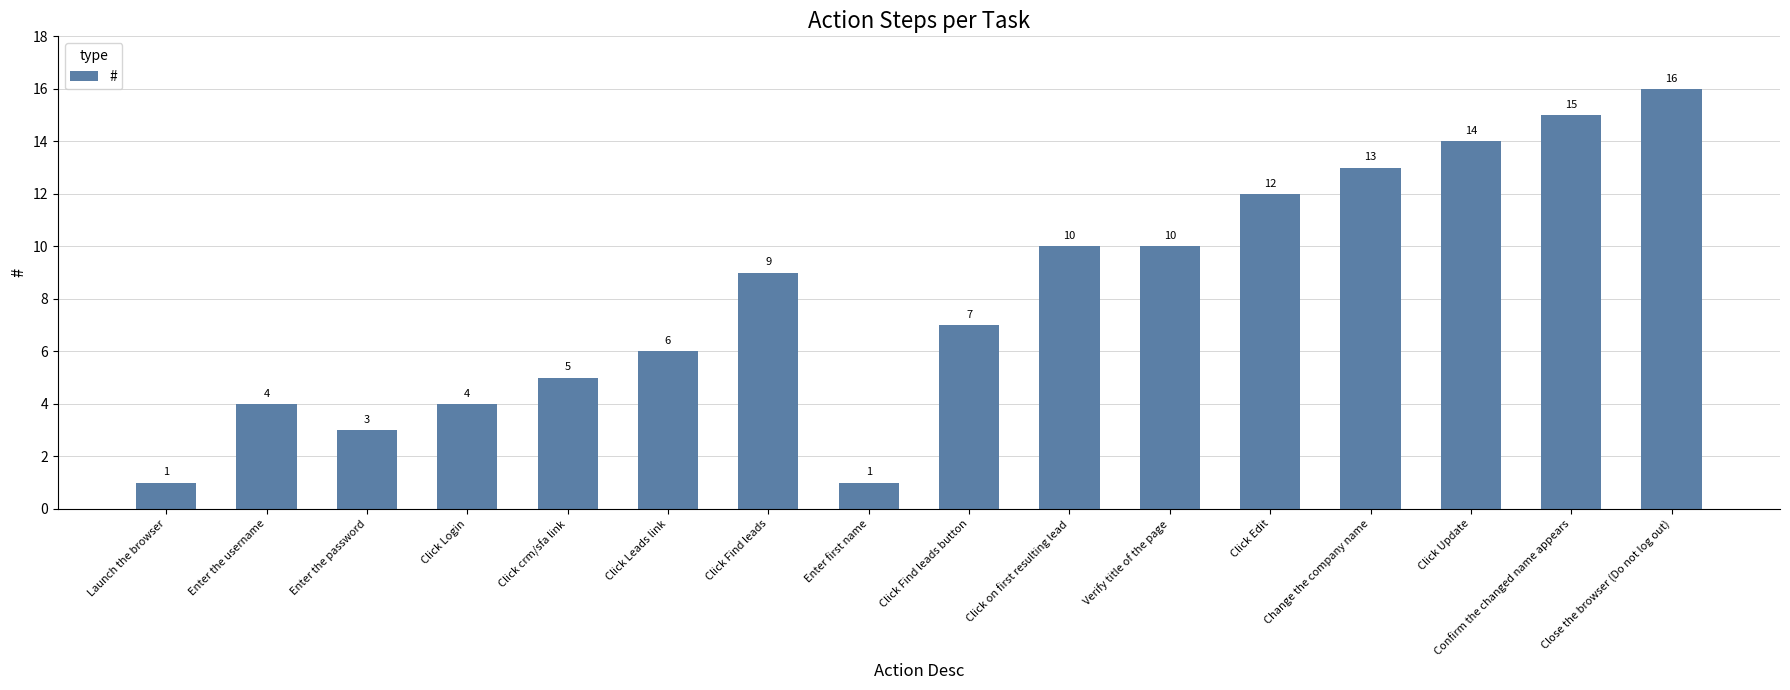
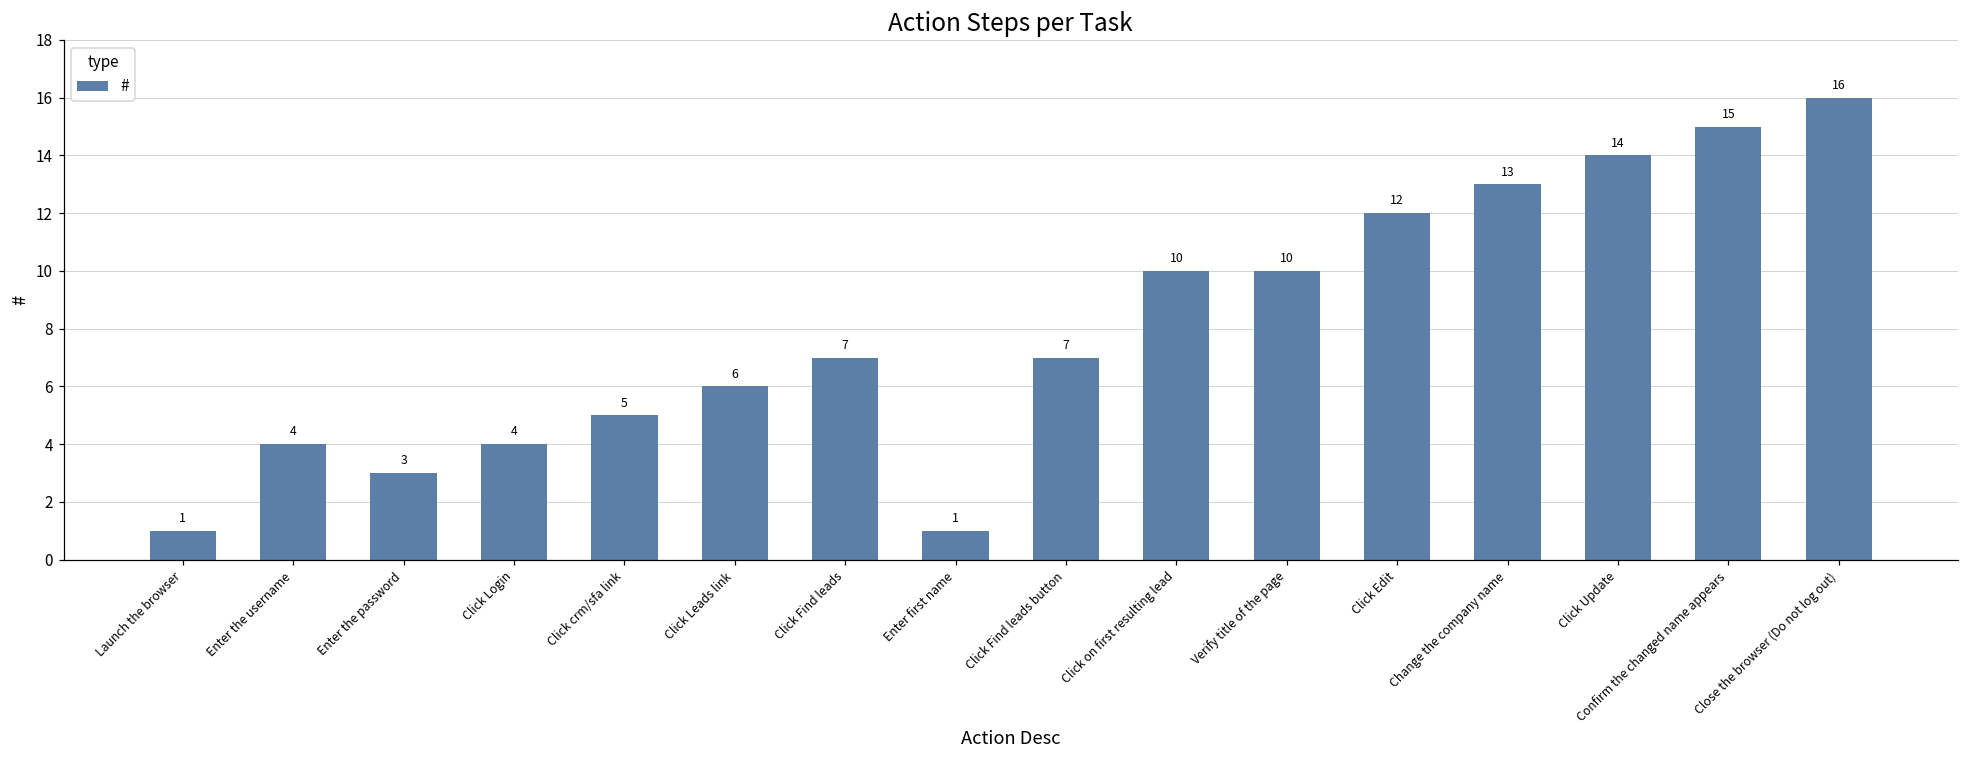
Click Find leads: 9 -> 7
